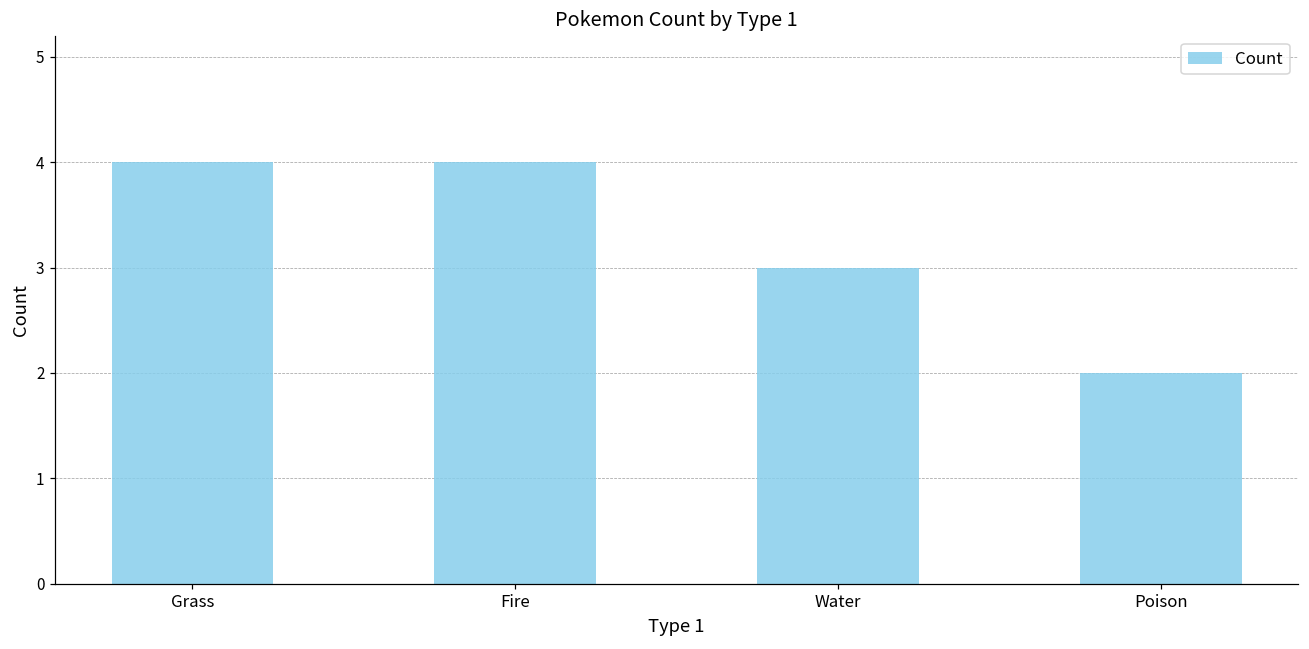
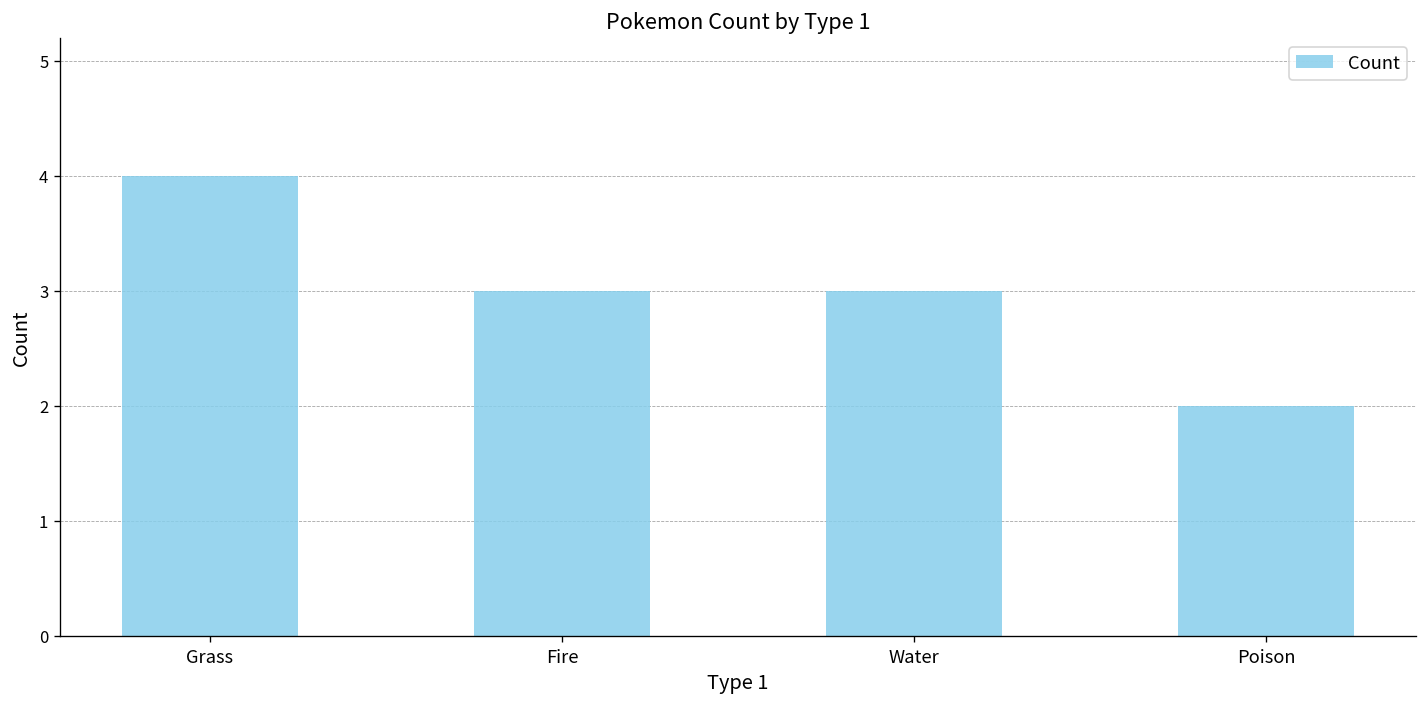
Fire: 4 -> 3
